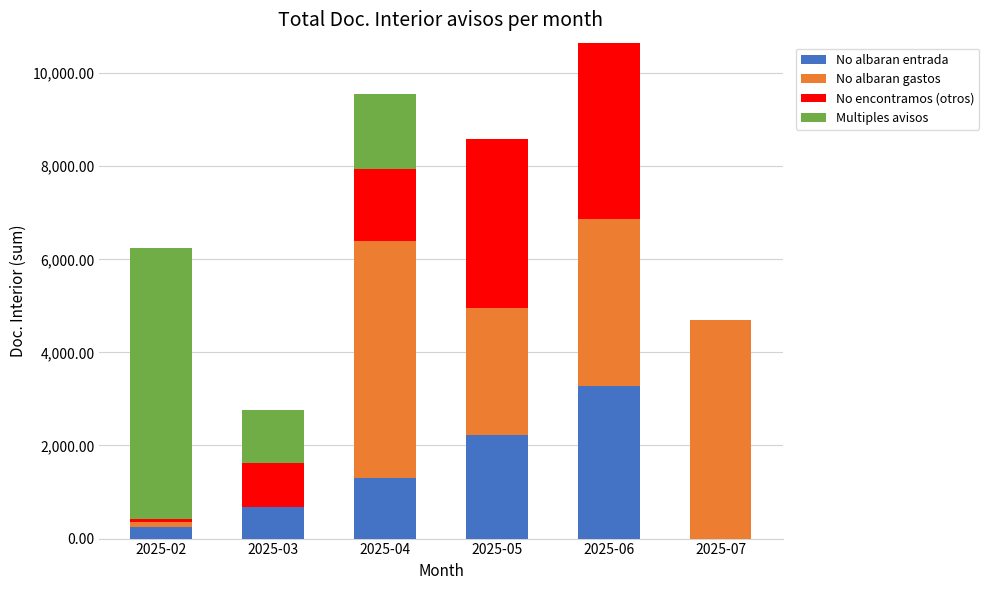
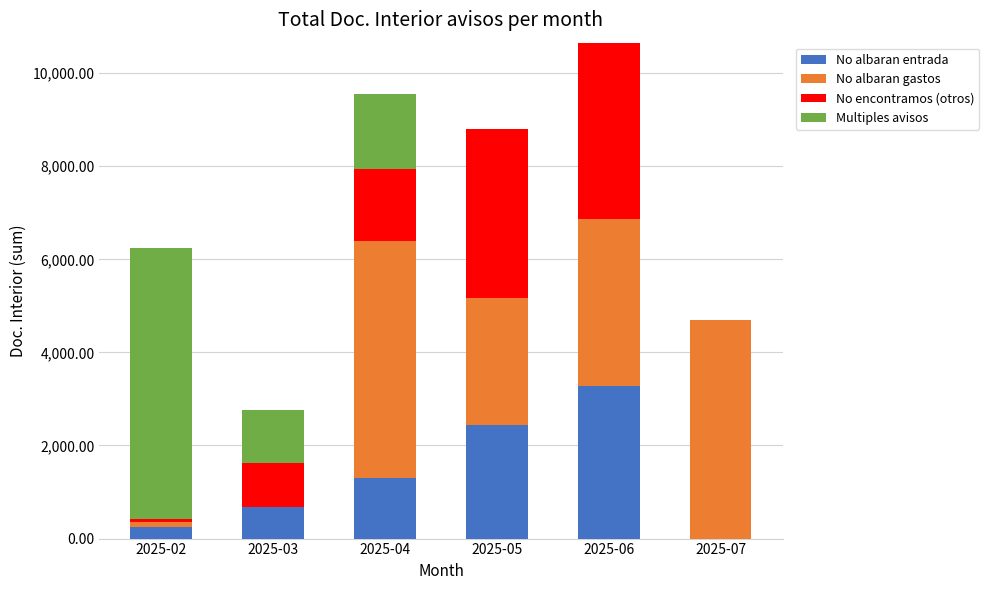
No albaran entrada, 2025-05: 2,200 -> 2,400
